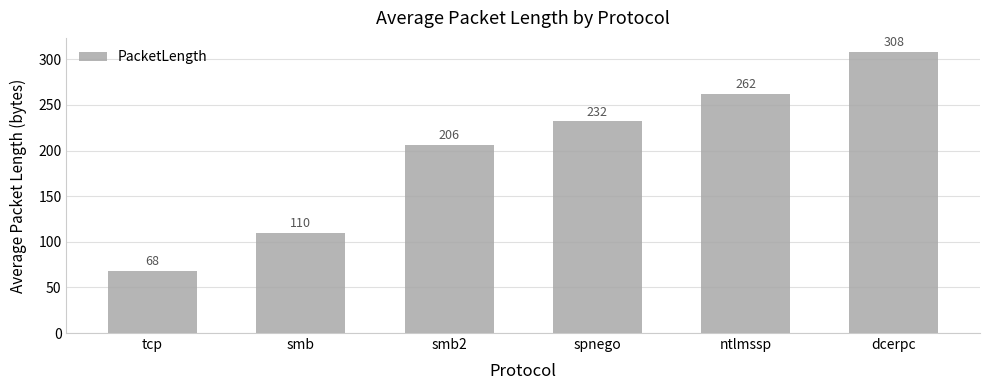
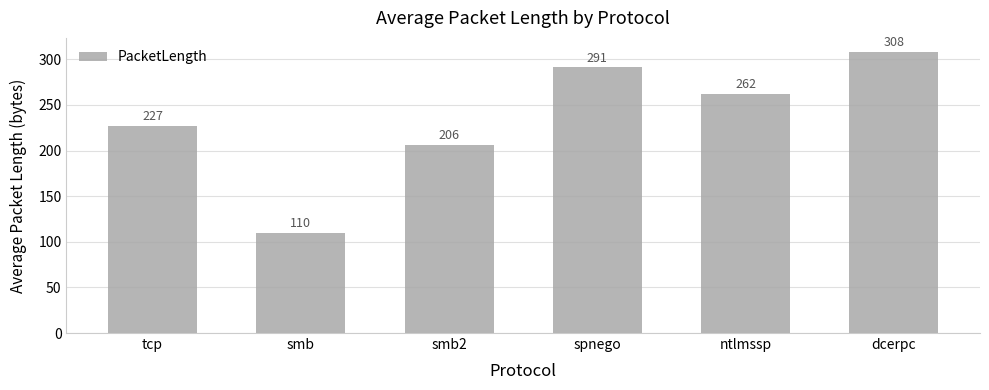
tcp: 68 -> 227
spnego: 232 -> 291
